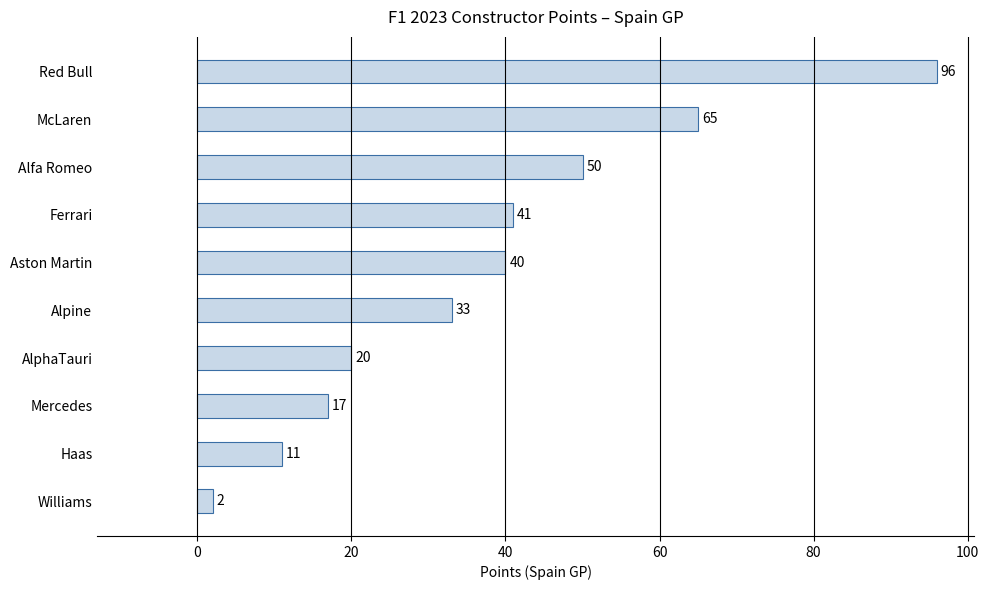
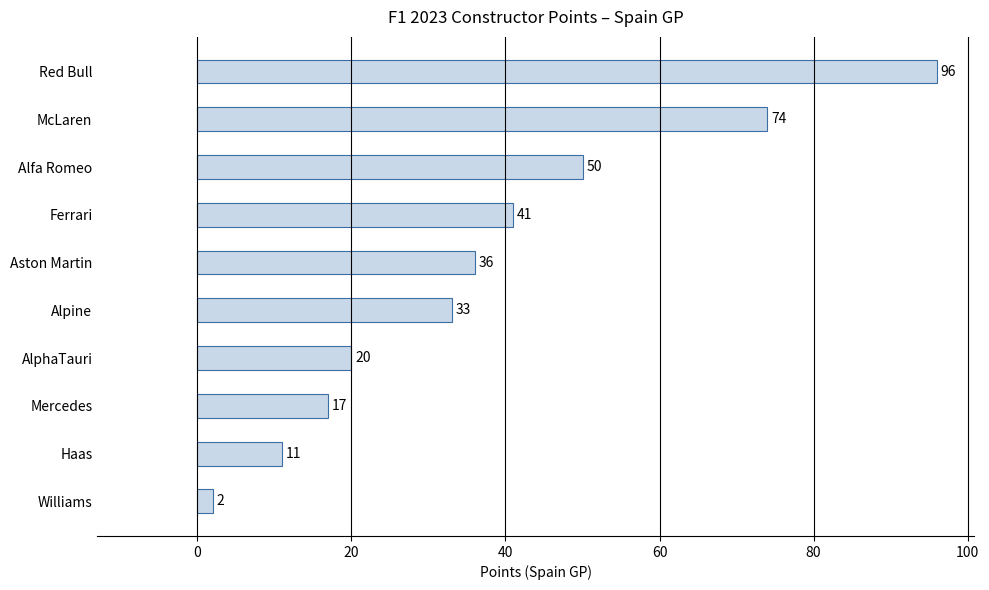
McLaren: 65 -> 74
Aston Martin: 40 -> 36
